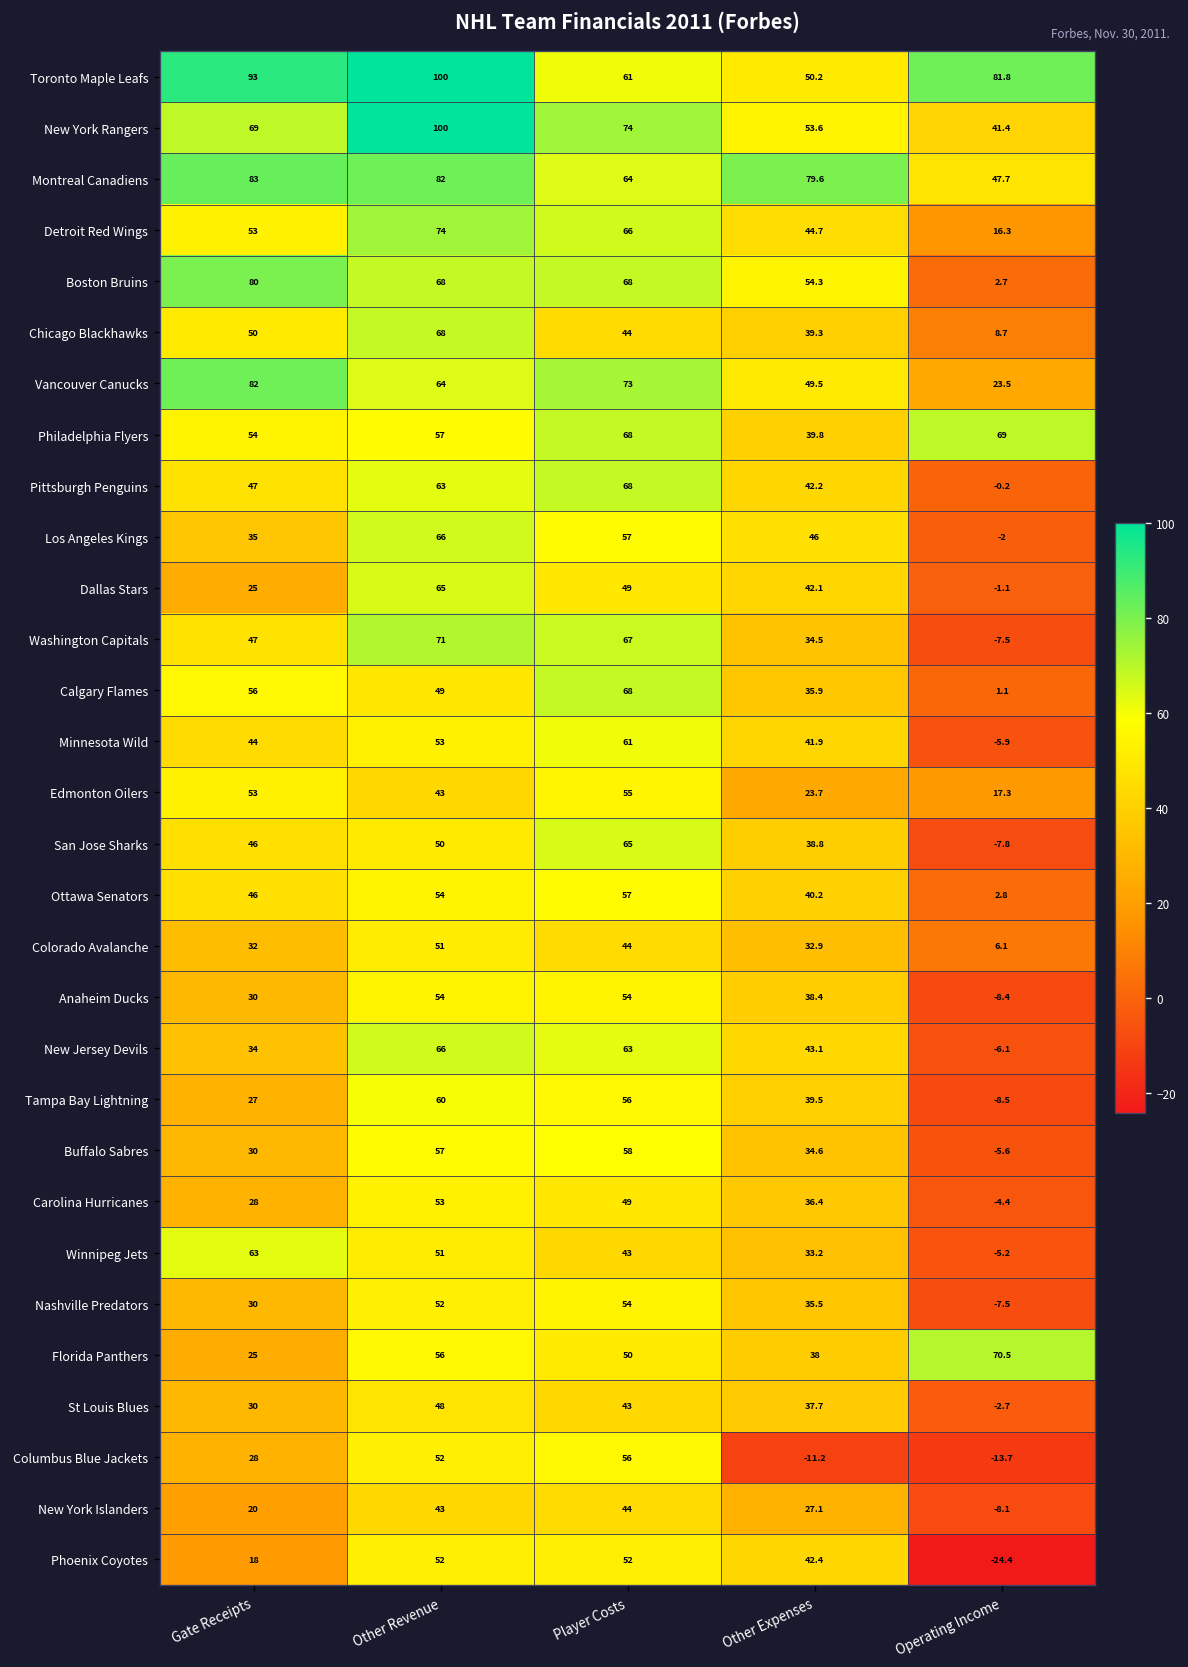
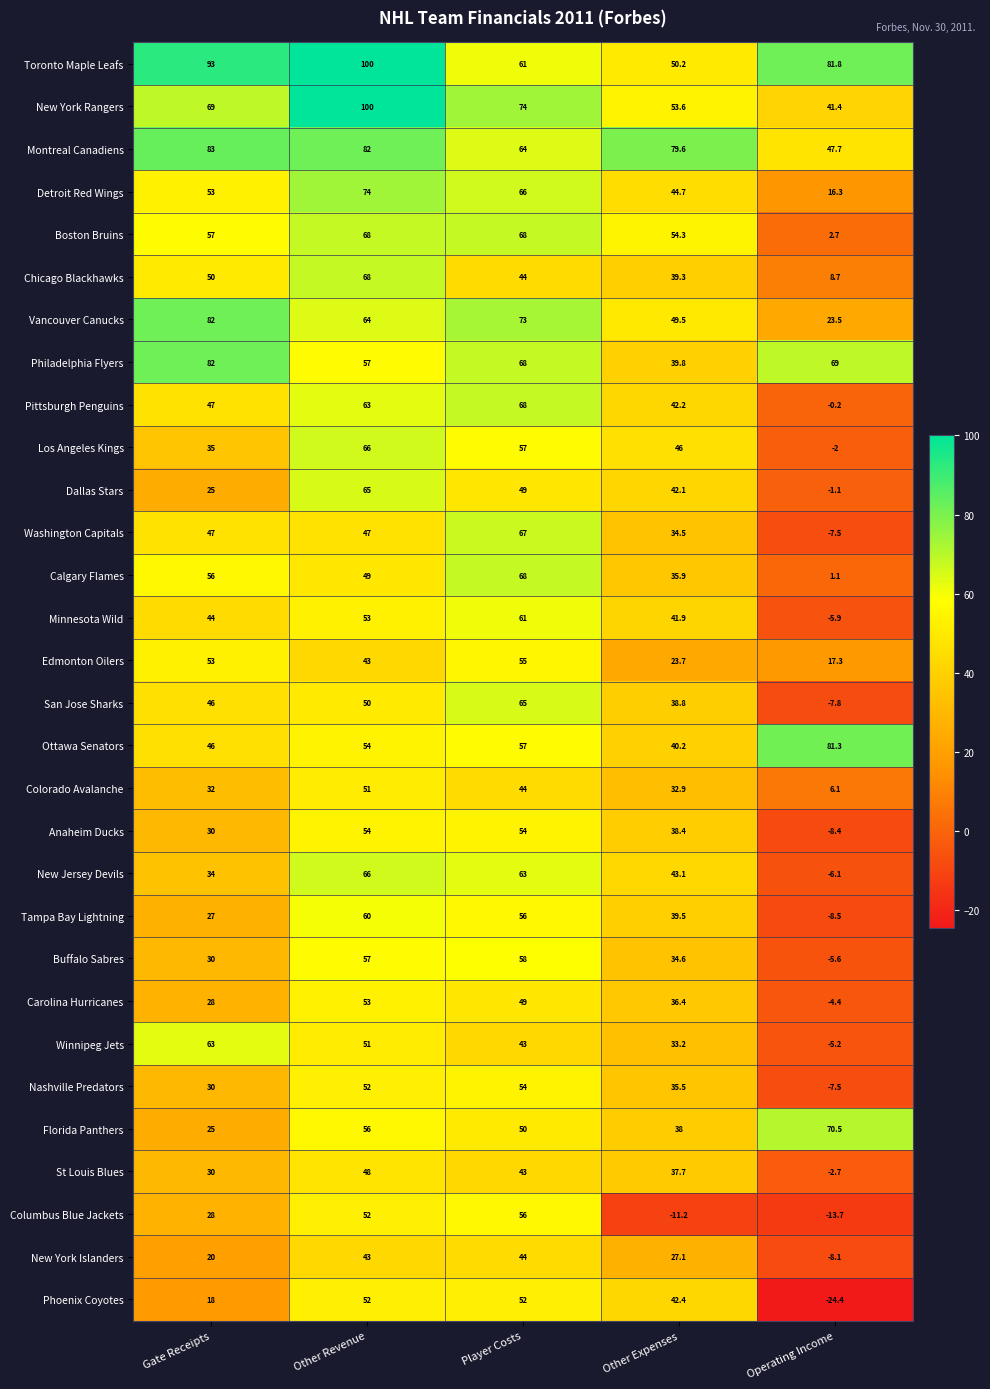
Boston Bruins, Gate Receipts: 80 -> 57
Philadelphia Flyers, Gate Receipts: 54 -> 82
Washington Capitals, Other Revenue: 71 -> 47
Ottawa Senators, Operating Income: 2.8 -> 81.3
